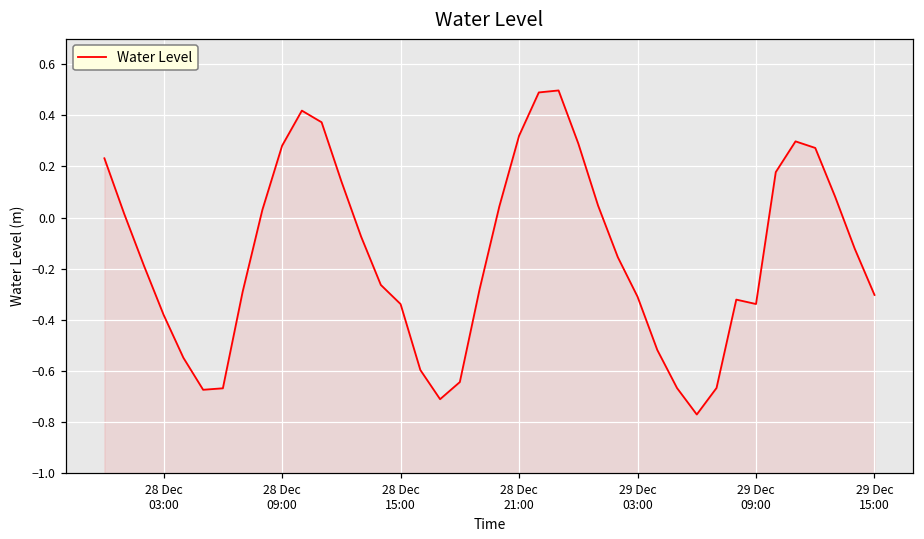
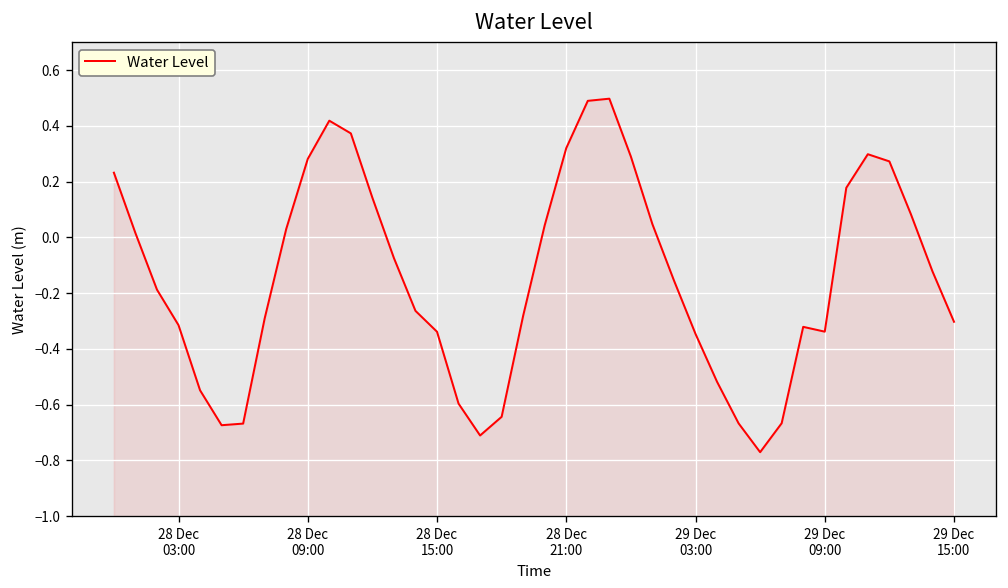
28 Dec 03:00: -0.38 -> -0.32
29 Dec 03:00: -0.31 -> -0.35
